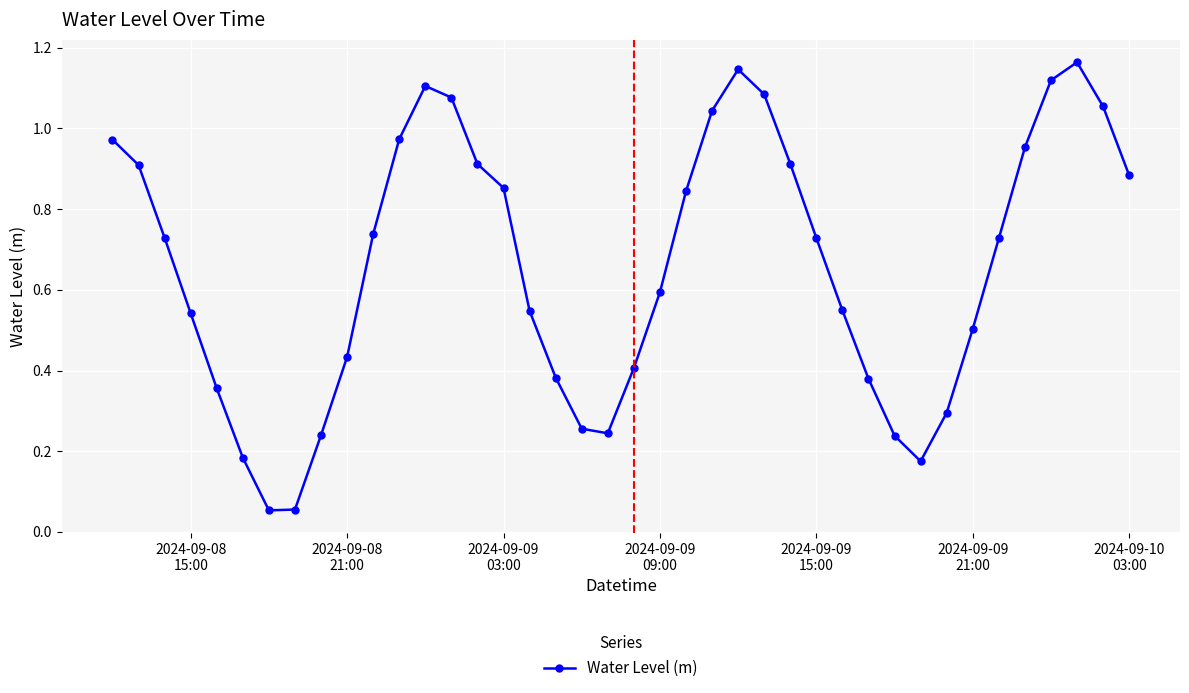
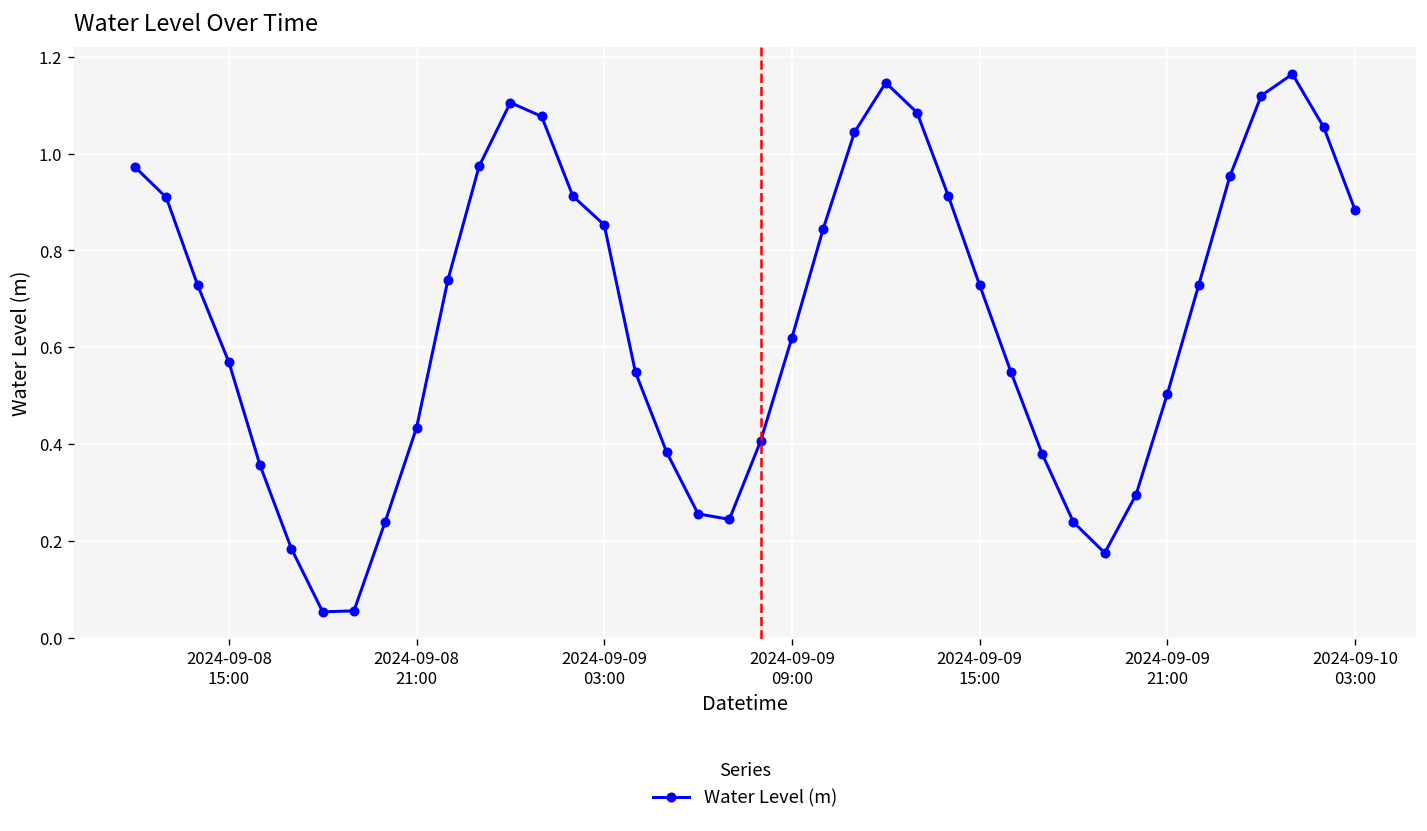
2024-09-08 15:00: 0.54 -> 0.57
2024-09-09 09:00: 0.59 -> 0.62
